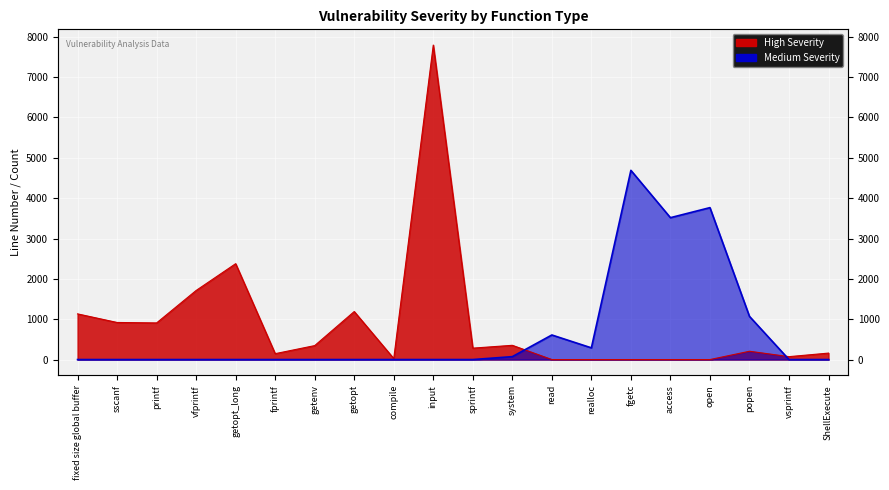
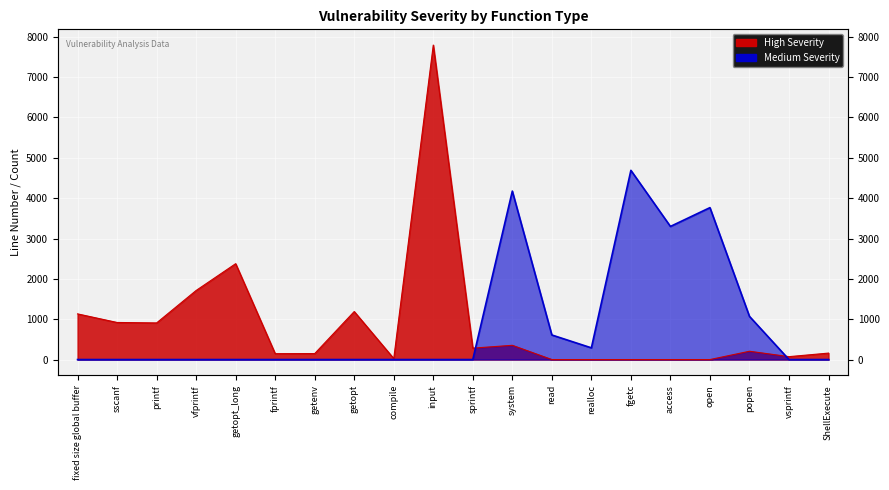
High Severity, getenv: 300 -> 100
Medium Severity, system: 100 -> 4200
Medium Severity, access: 3500 -> 3300
